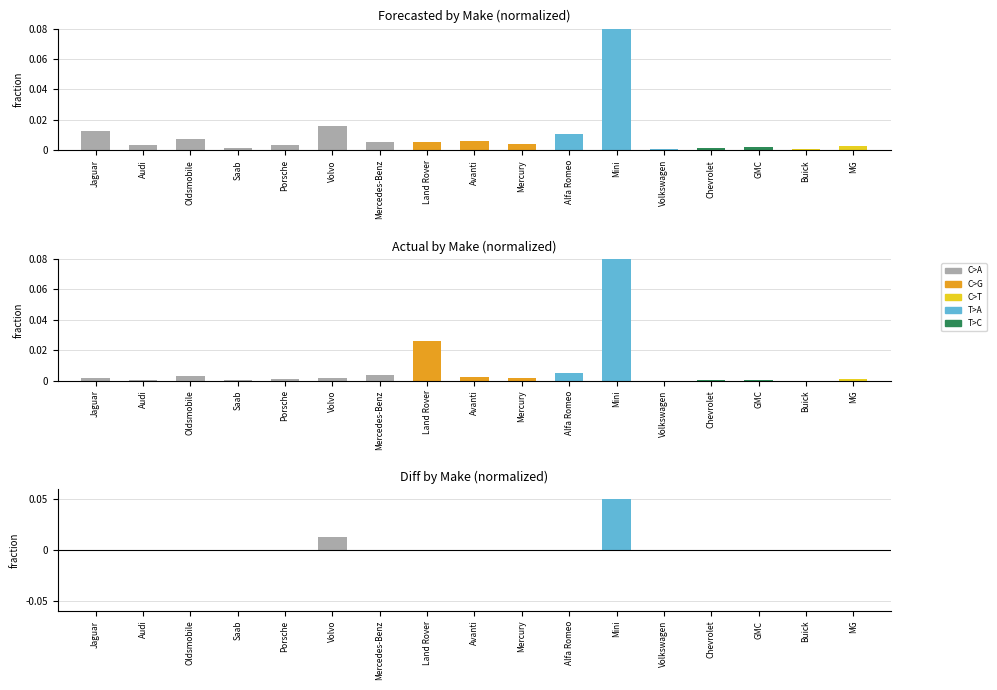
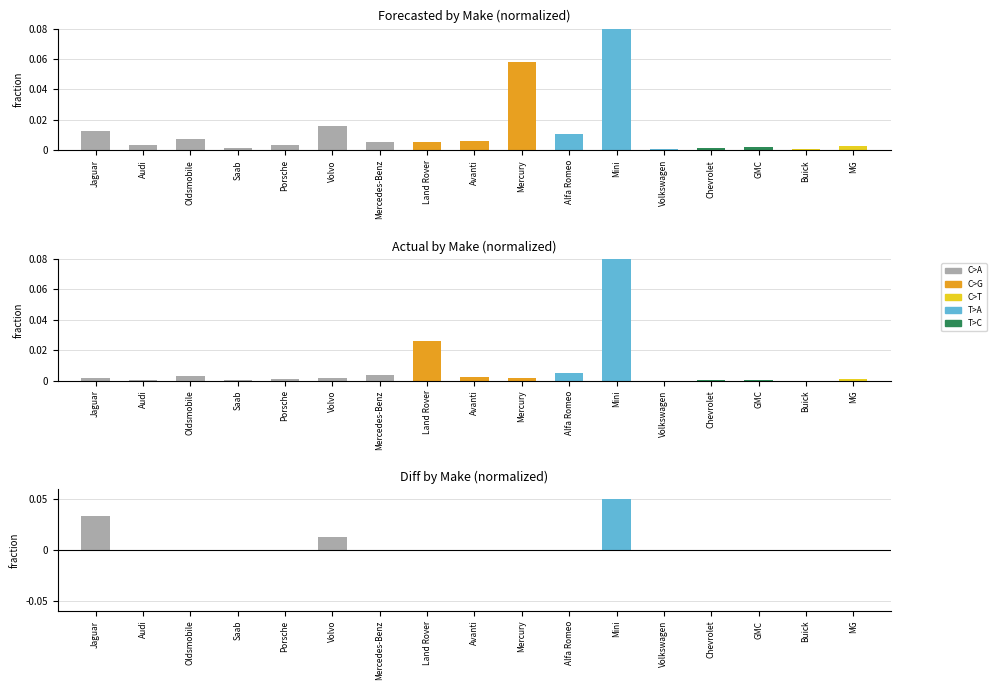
Forecasted by Make (normalized), Mercury: 0.004 -> 0.058
Diff by Make (normalized), Jaguar: 0.000 -> 0.034
